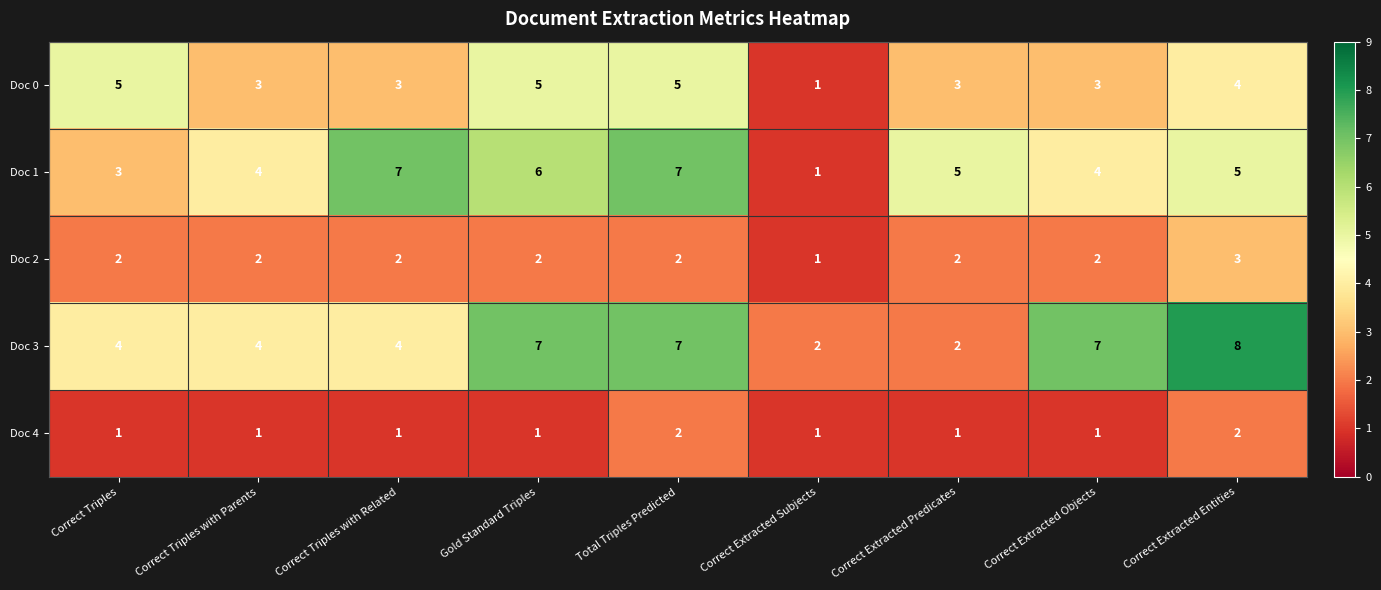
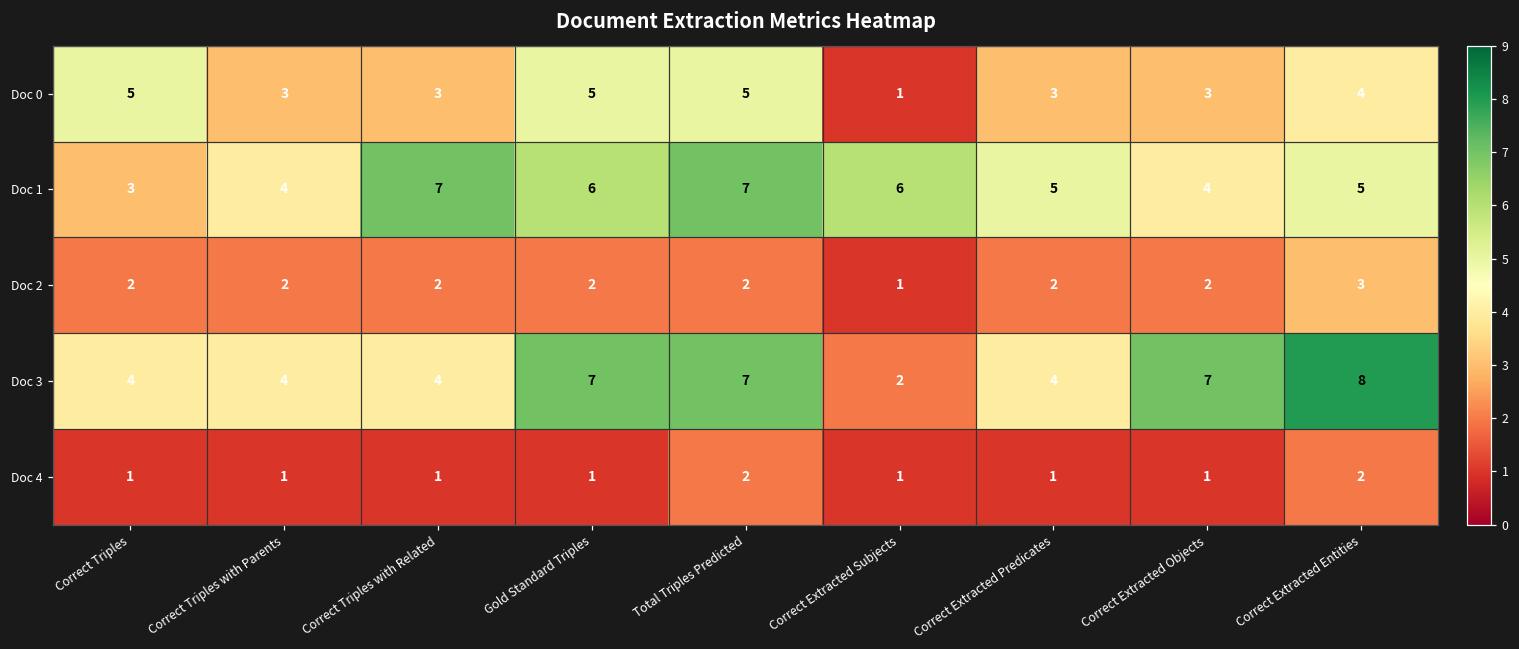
Doc 1, Correct Extracted Subjects: 1 -> 6
Doc 3, Correct Extracted Predicates: 2 -> 4
